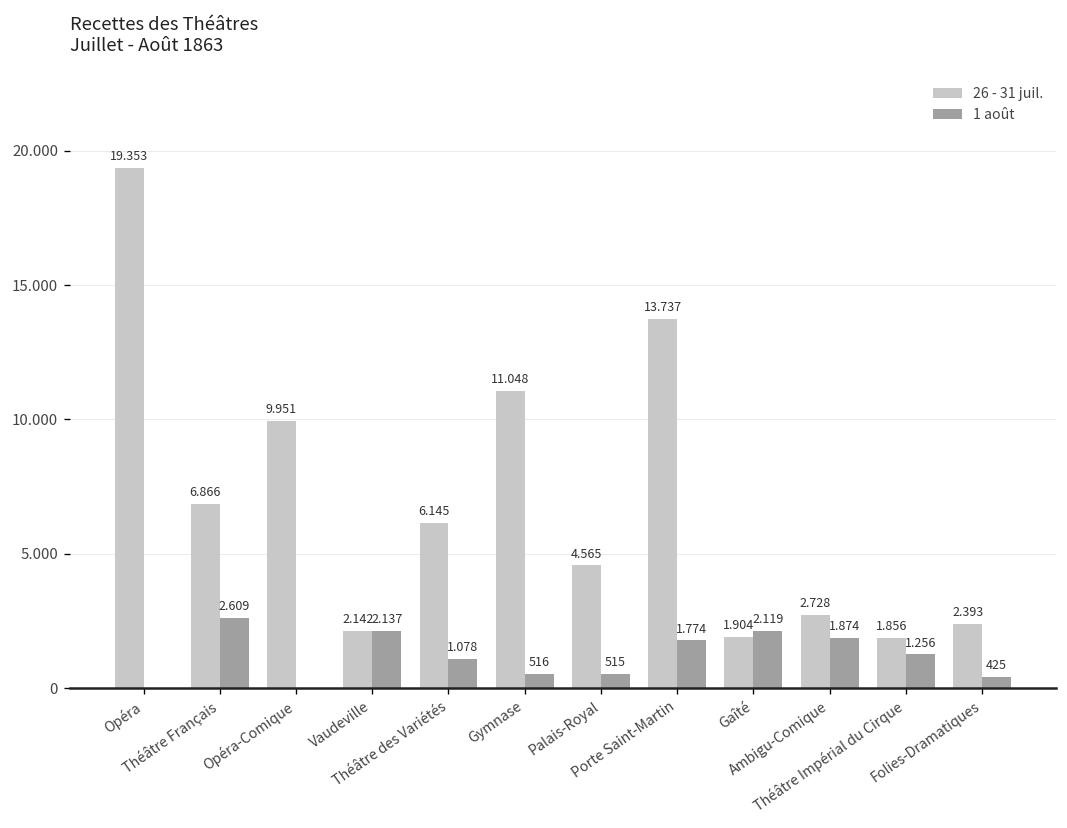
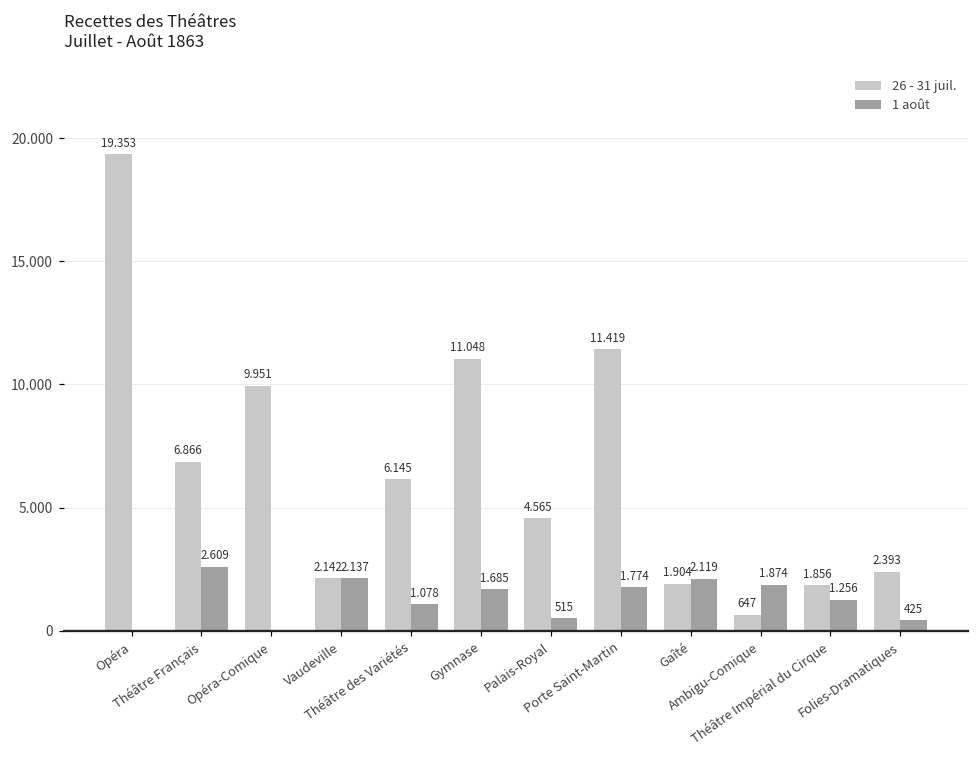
1 août, Gymnase: 516 -> 1.685
26 - 31 juil., Porte Saint-Martin: 13.737 -> 11.419
26 - 31 juil., Ambigu-Comique: 2.728 -> 647
